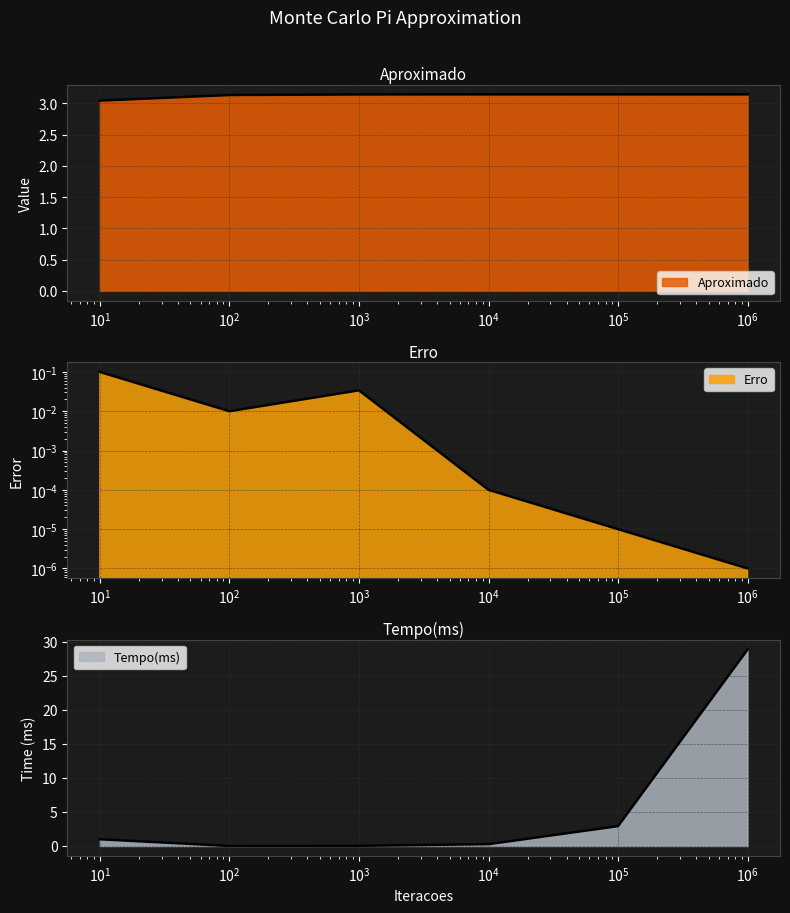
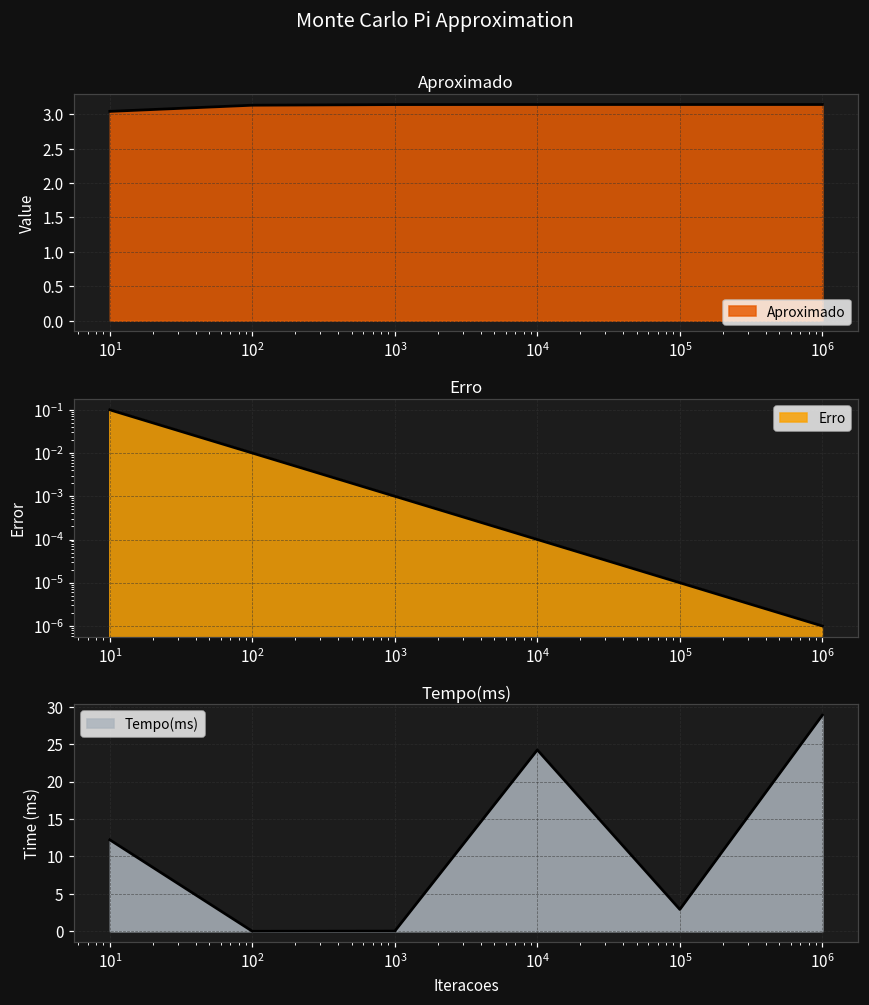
Erro, 10^3: 0.03 -> 0.001
Tempo(ms), 10^1: 1 -> 12
Tempo(ms), 10^4: 0 -> 24
